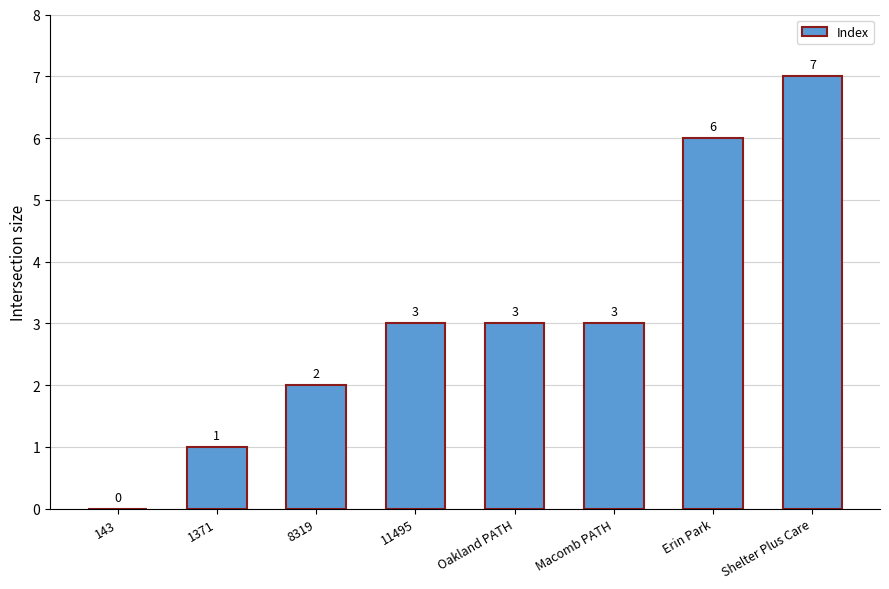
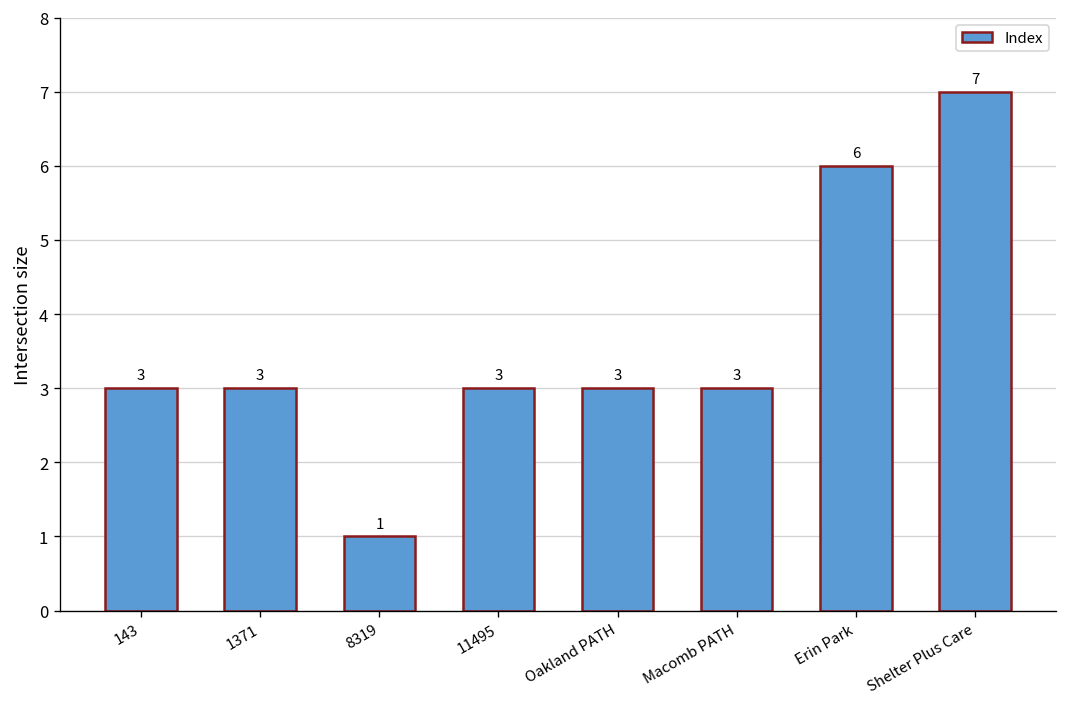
143: 0 -> 3
1371: 1 -> 3
8319: 2 -> 1
